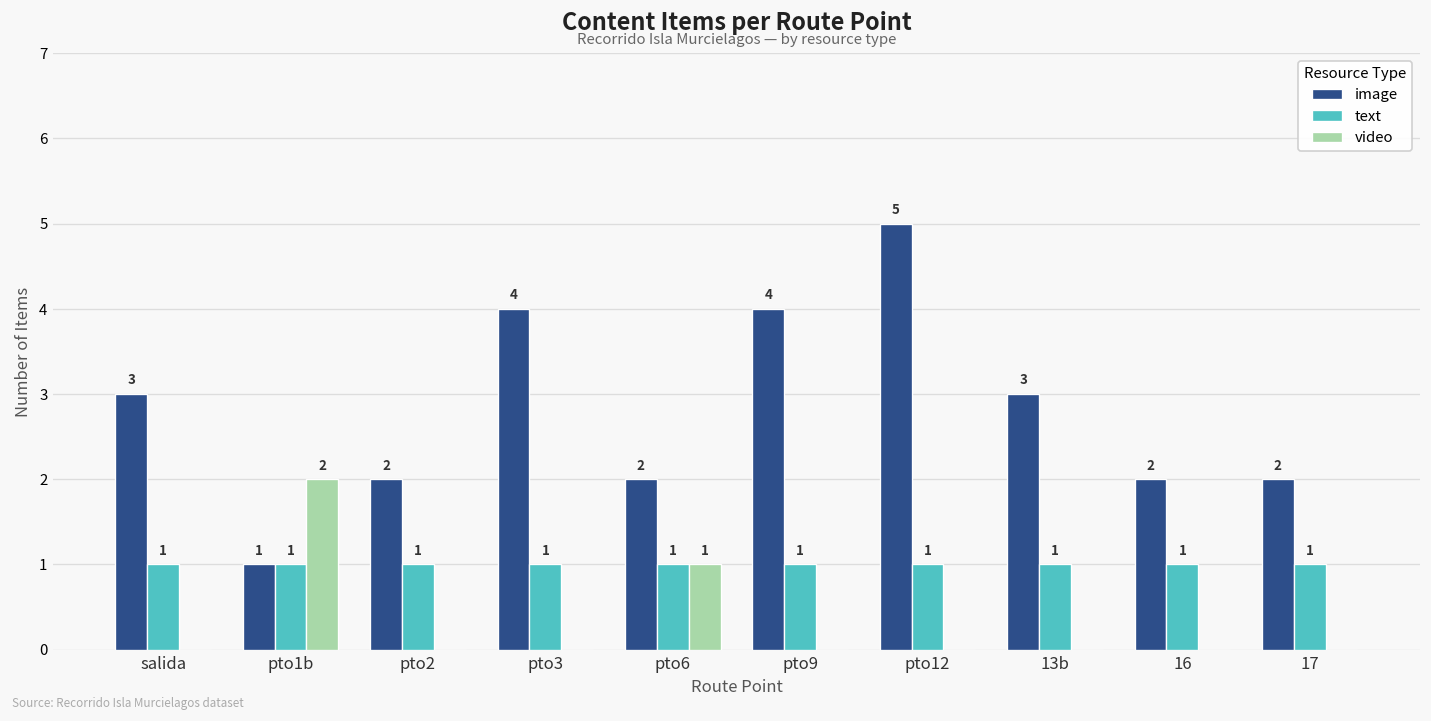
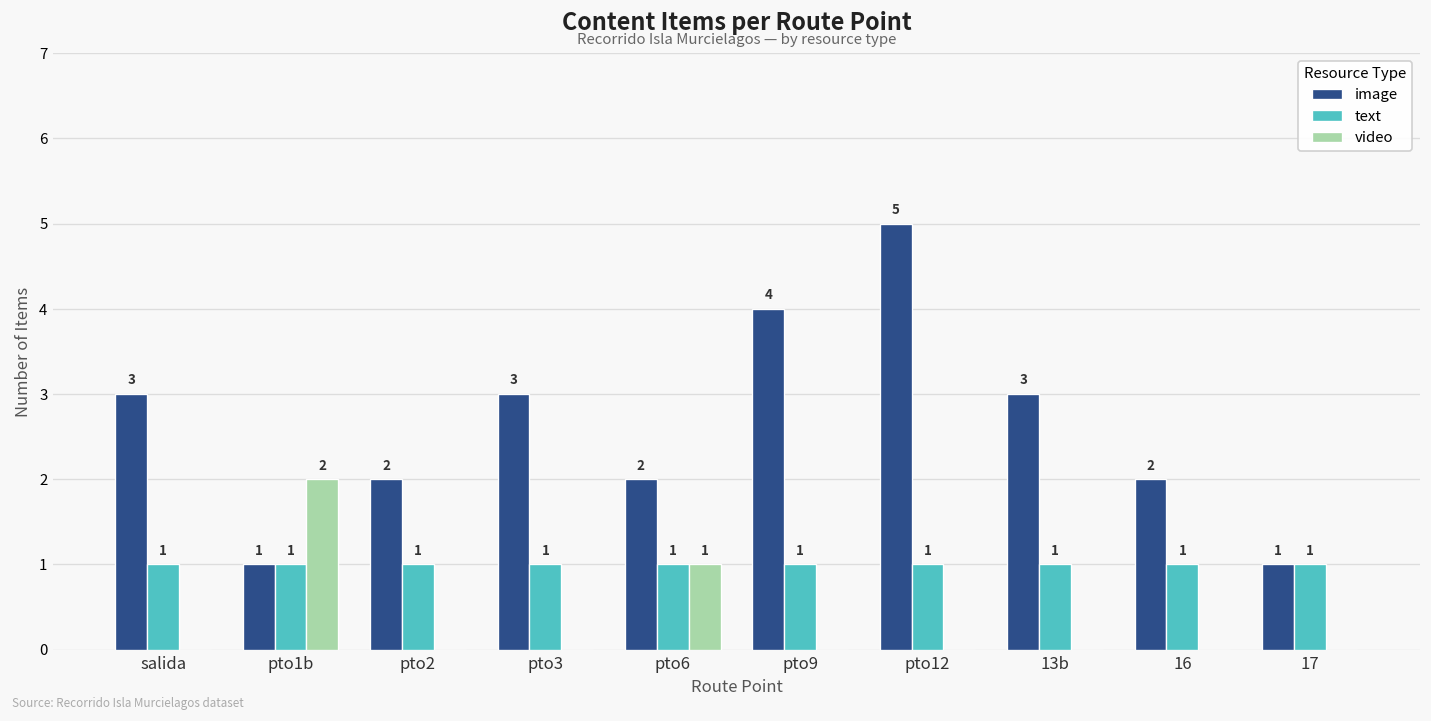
image, pto3: 4 -> 3
image, 17: 2 -> 1
